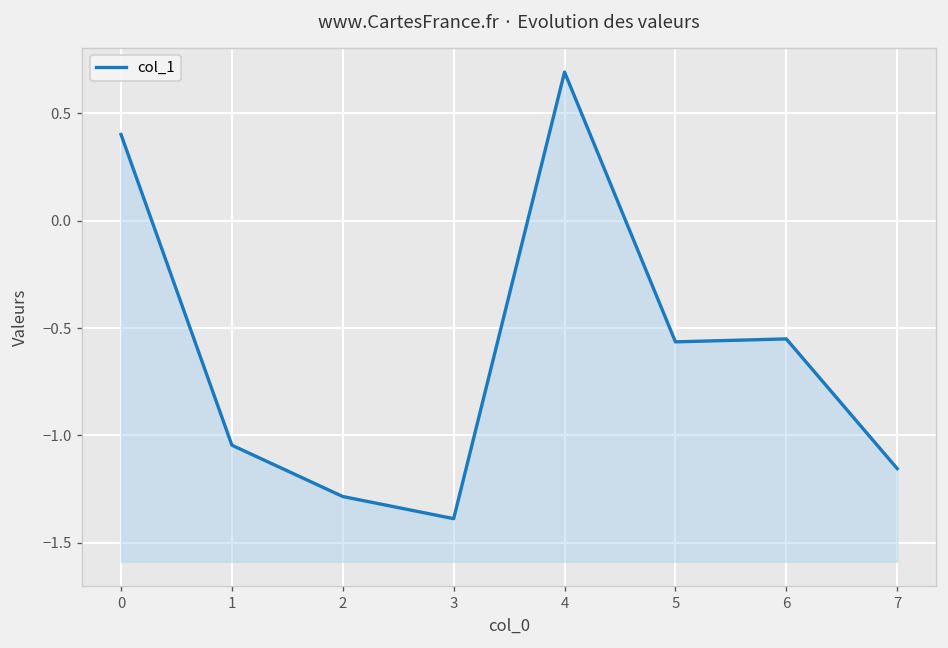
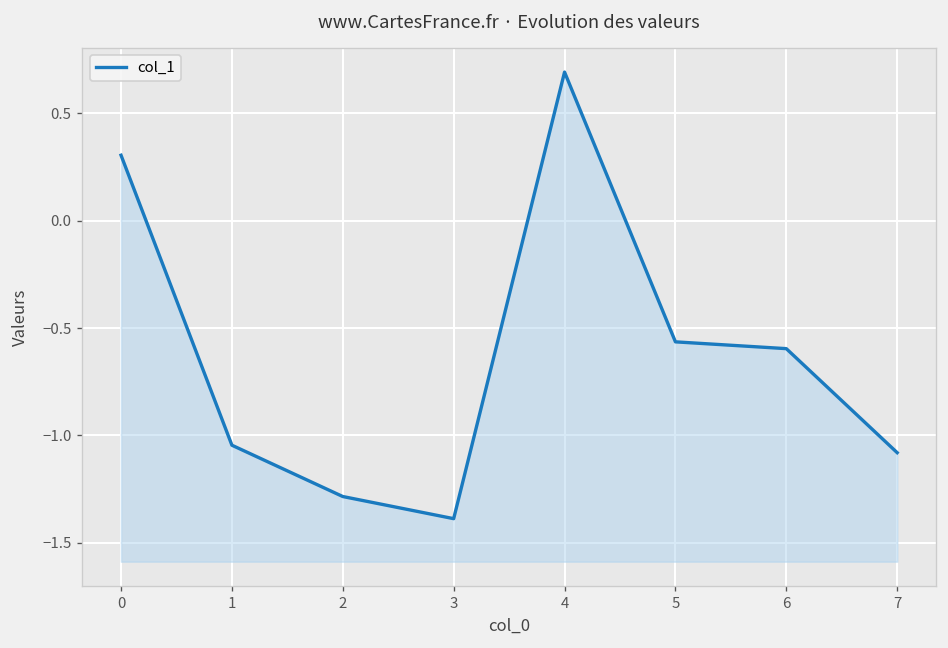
0: 0.40 -> 0.30
6: -0.55 -> -0.60
7: -1.15 -> -1.08
